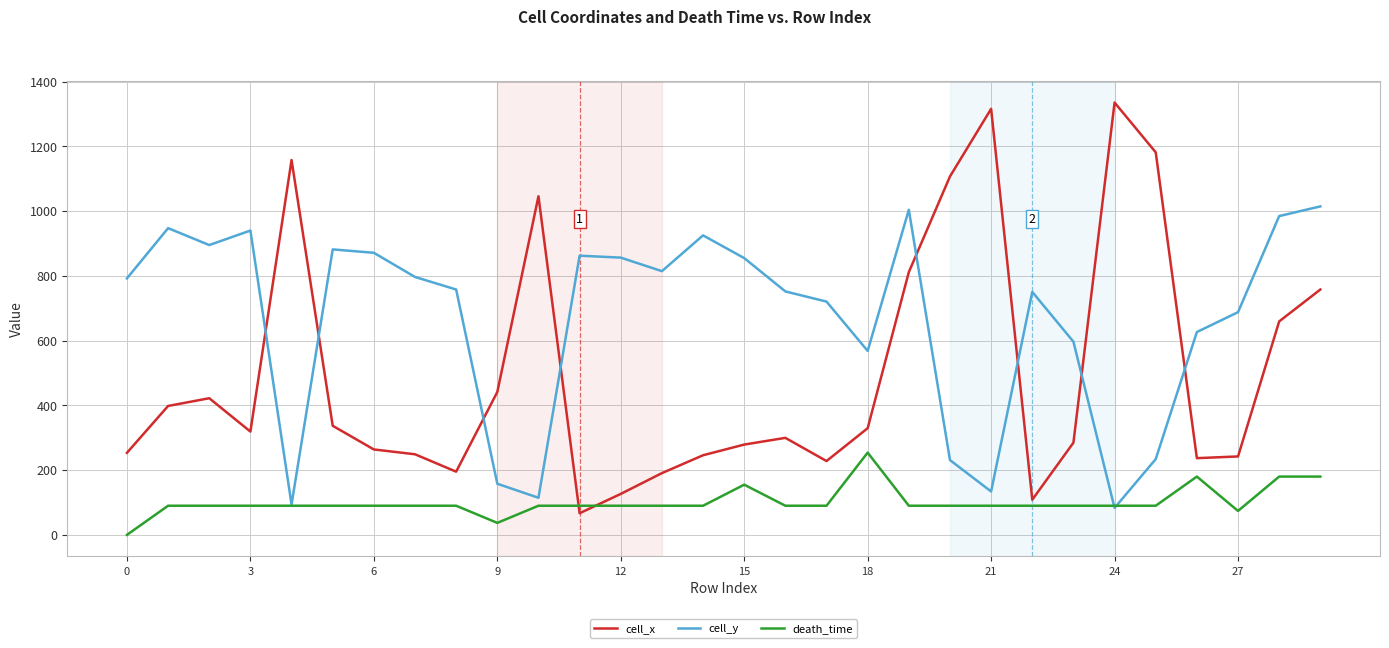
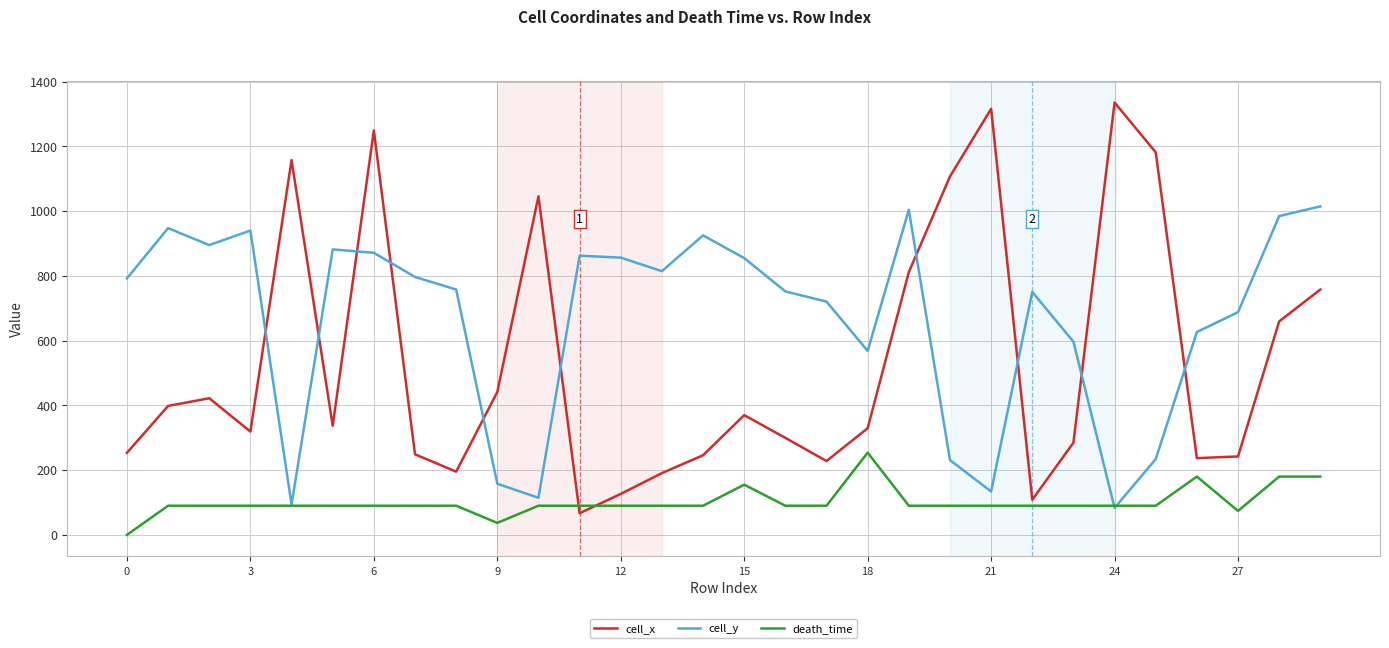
cell_x, 6: 260 -> 1250
cell_x, 15: 280 -> 370
